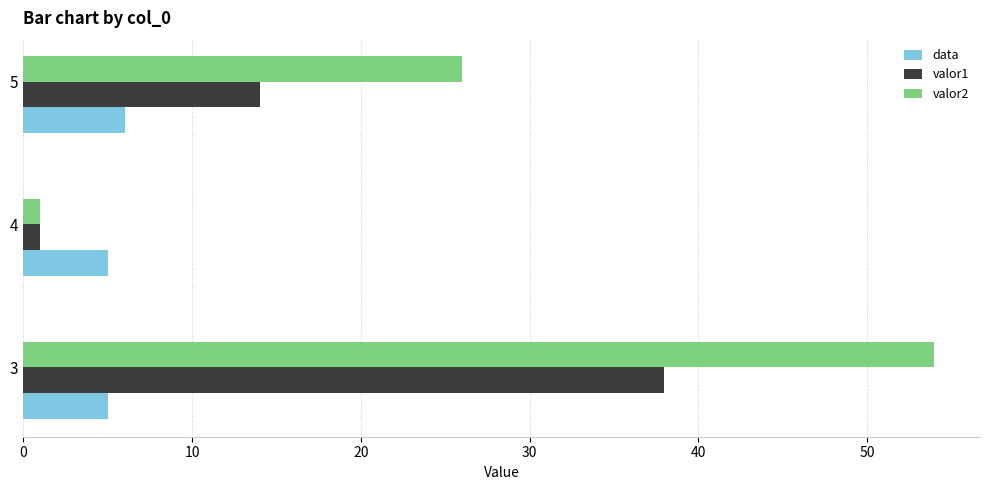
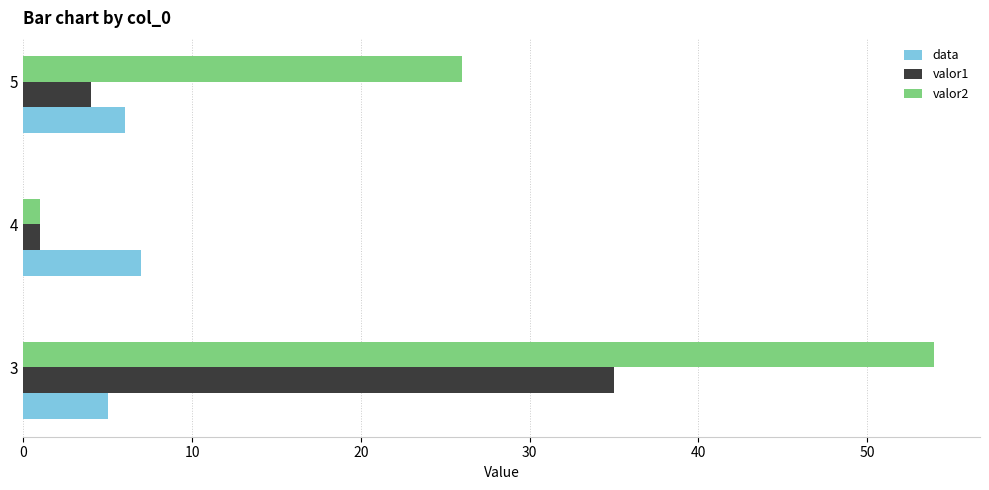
valor1, 5: 14 -> 4
data, 4: 5 -> 7
valor1, 3: 38 -> 35
